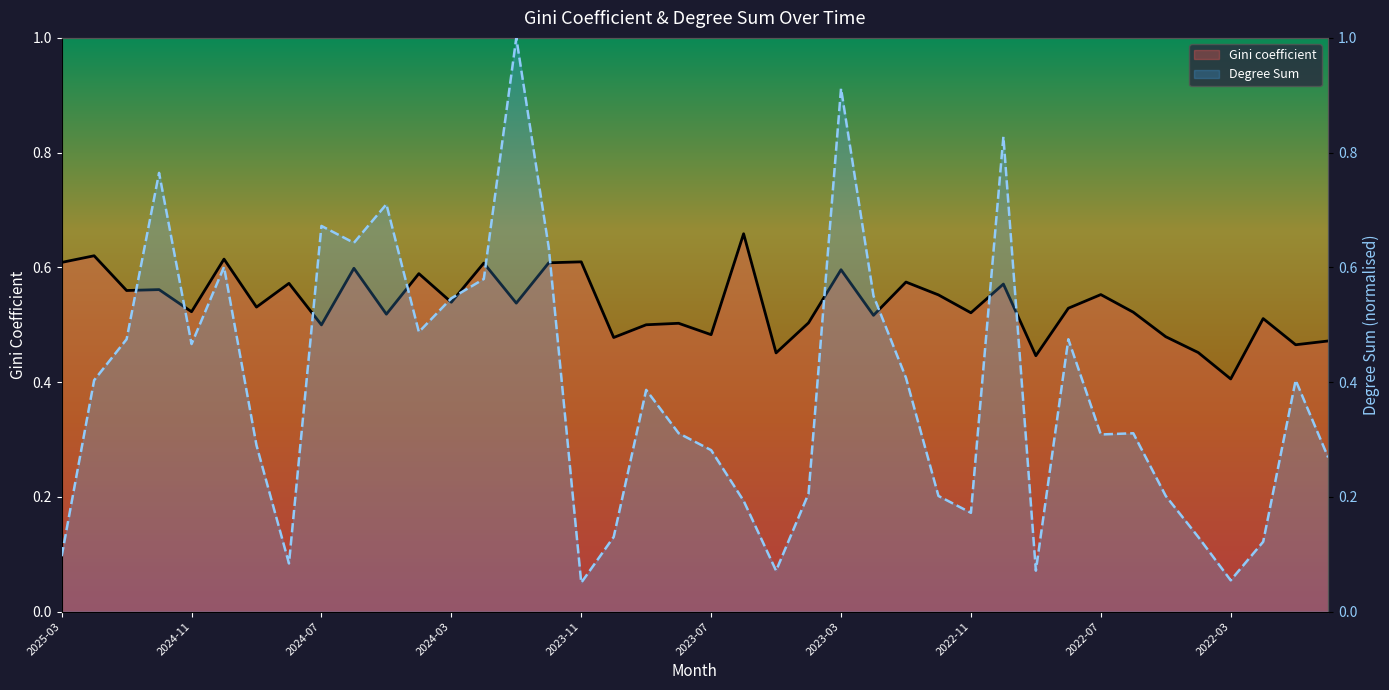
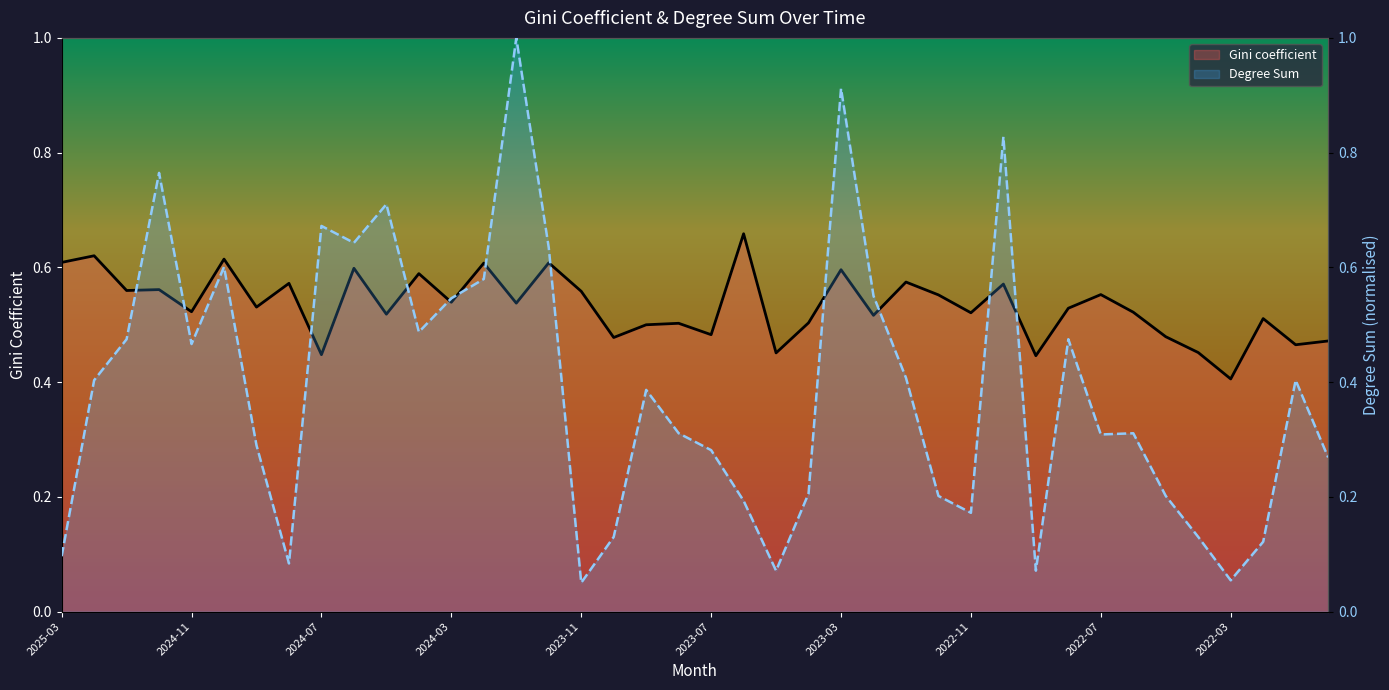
Gini coefficient, 2024-07: 0.50 -> 0.45
Gini coefficient, 2023-11: 0.61 -> 0.56
